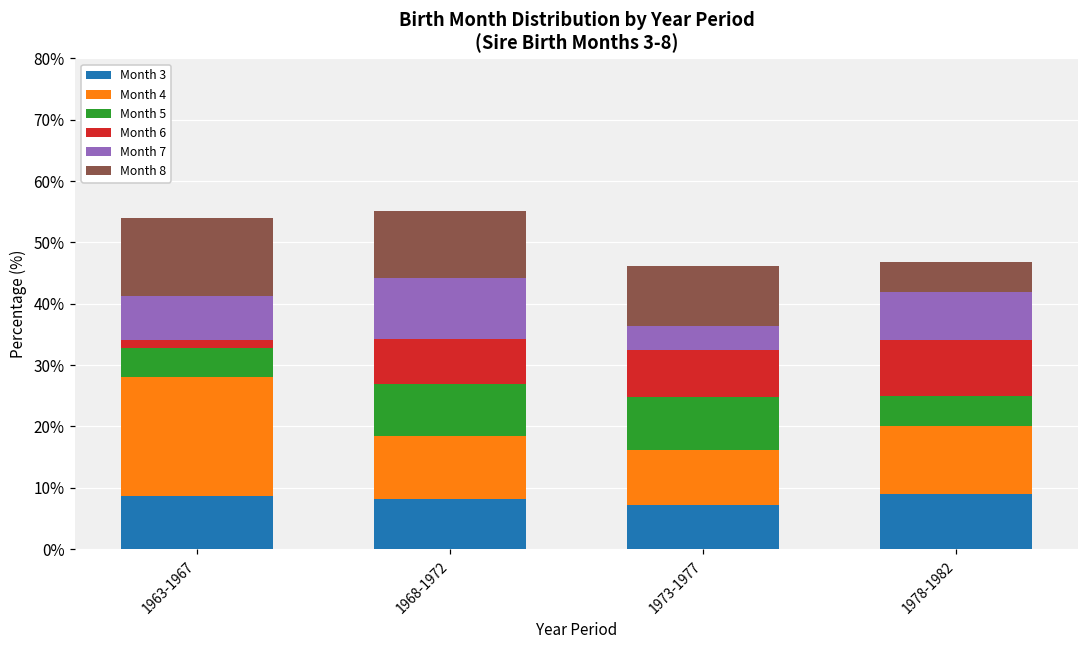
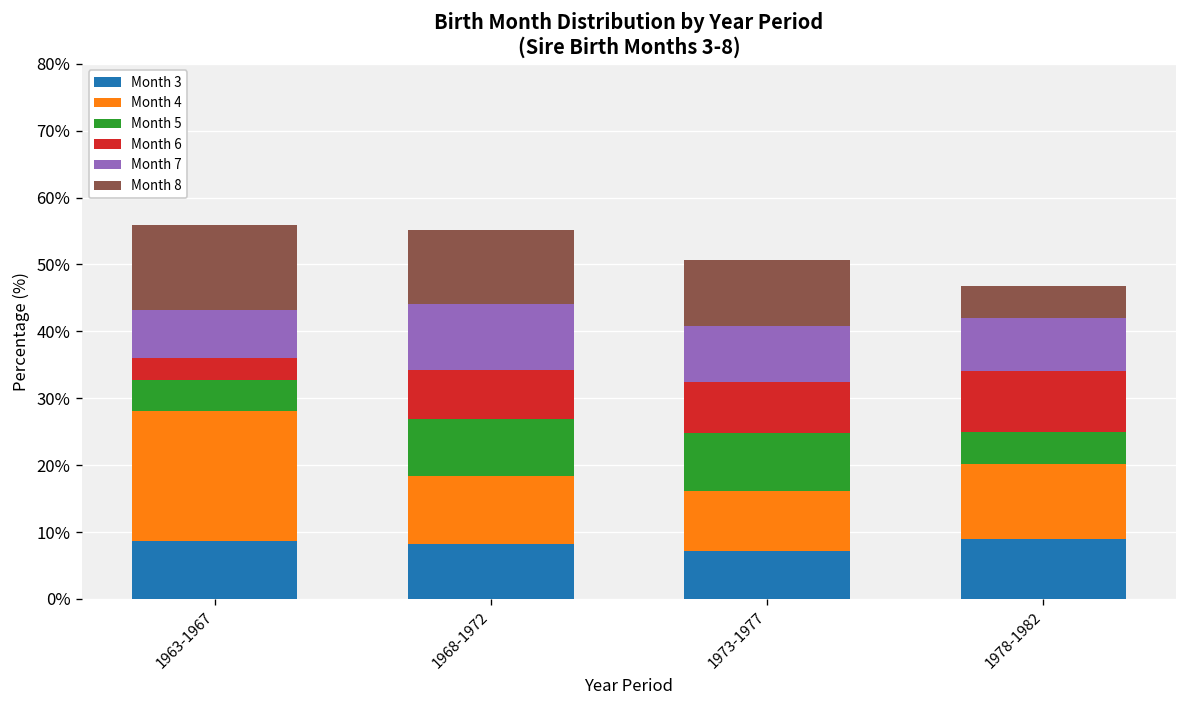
Month 6, 1963-1967: 1% -> 3%
Month 7, 1973-1977: 4% -> 8%
